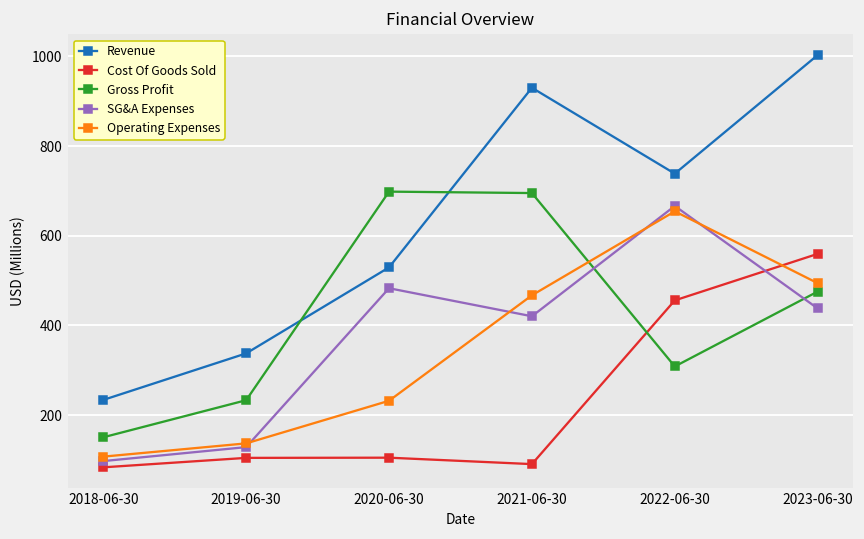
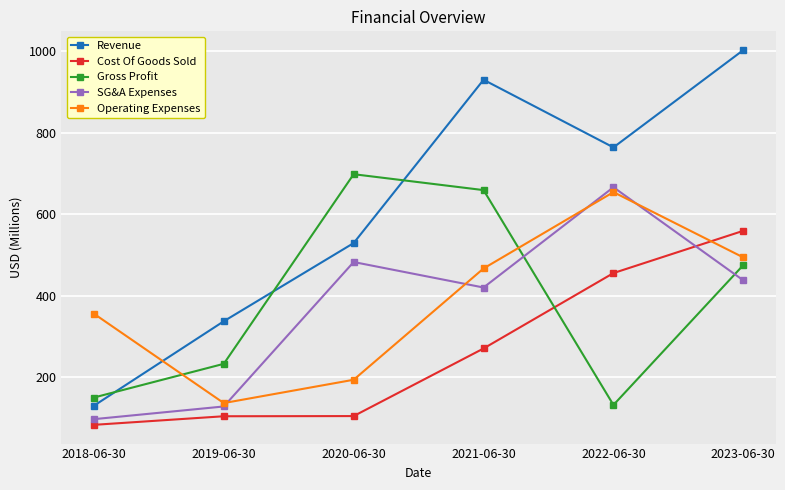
Revenue, 2018-06-30: 230 -> 130
Operating Expenses, 2018-06-30: 110 -> 360
Operating Expenses, 2020-06-30: 230 -> 190
Cost Of Goods Sold, 2021-06-30: 90 -> 270
Gross Profit, 2021-06-30: 700 -> 660
Revenue, 2022-06-30: 740 -> 760
Gross Profit, 2022-06-30: 310 -> 130
